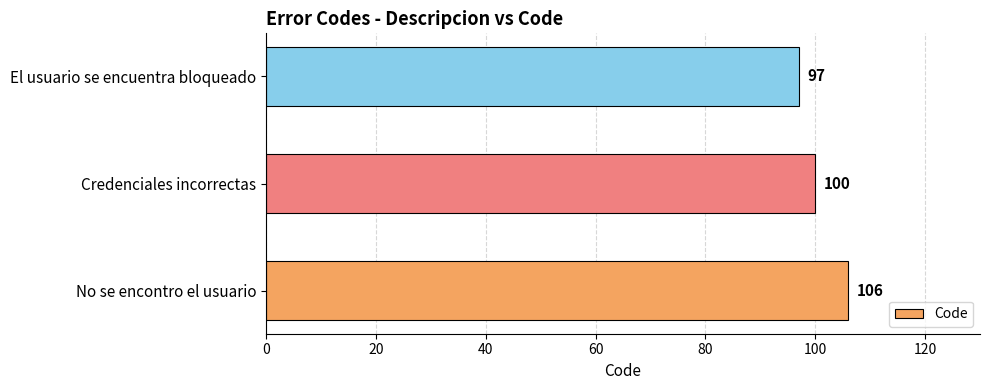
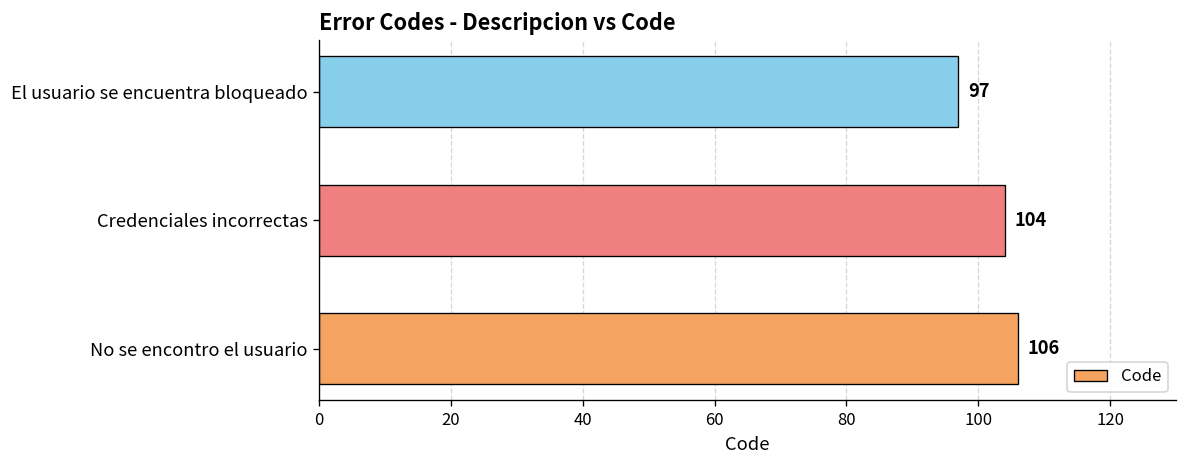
Credenciales incorrectas: 100 -> 104
